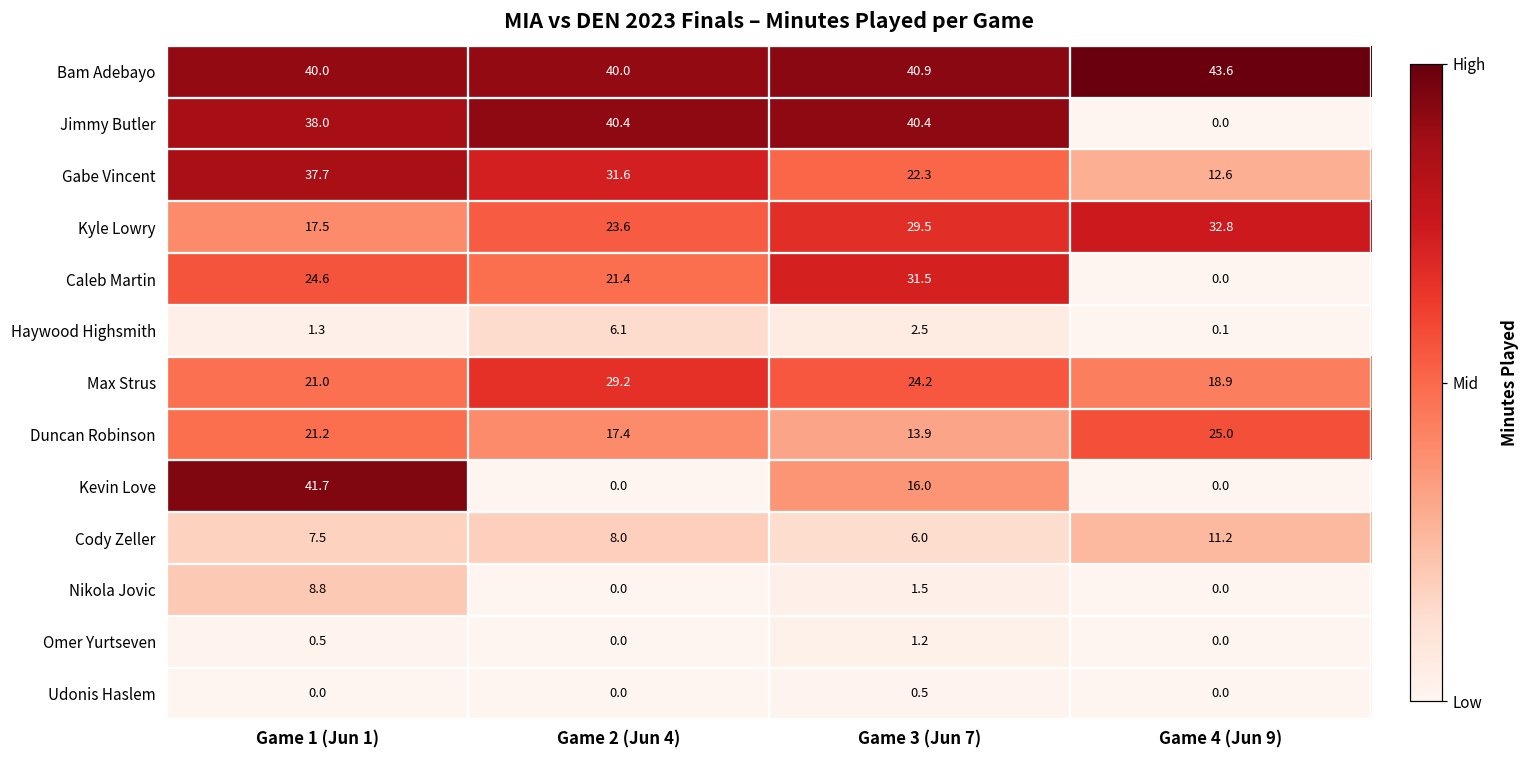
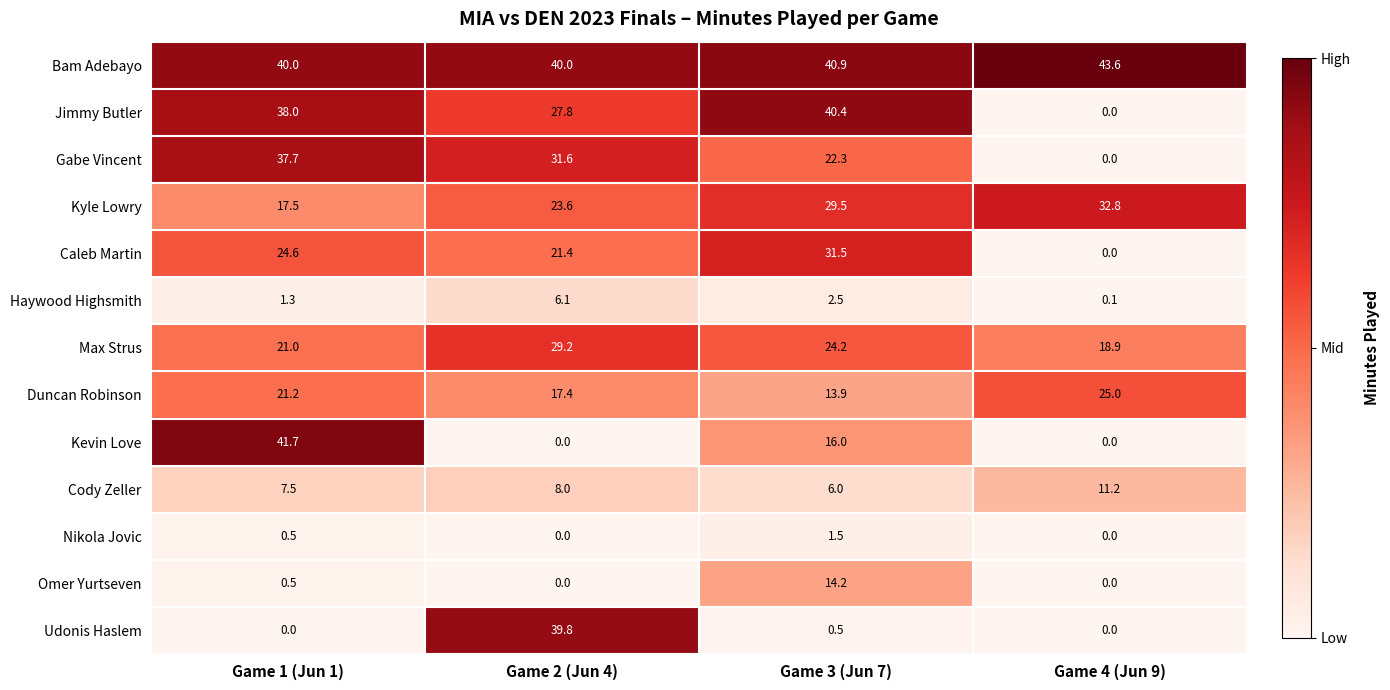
Jimmy Butler, Game 2 (Jun 4): 40.4 -> 27.8
Gabe Vincent, Game 4 (Jun 9): 12.6 -> 0.0
Nikola Jovic, Game 1 (Jun 1): 8.8 -> 0.5
Omer Yurtseven, Game 3 (Jun 7): 1.2 -> 14.2
Udonis Haslem, Game 2 (Jun 4): 0.0 -> 39.8
